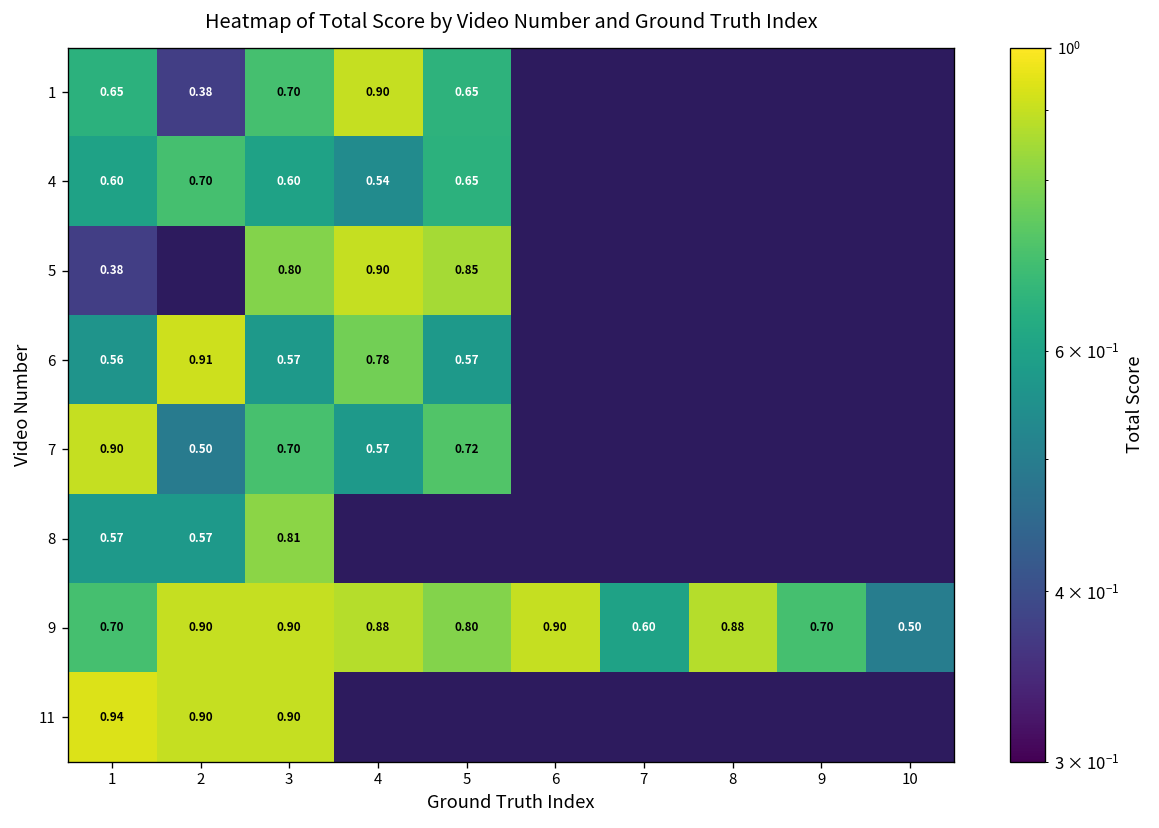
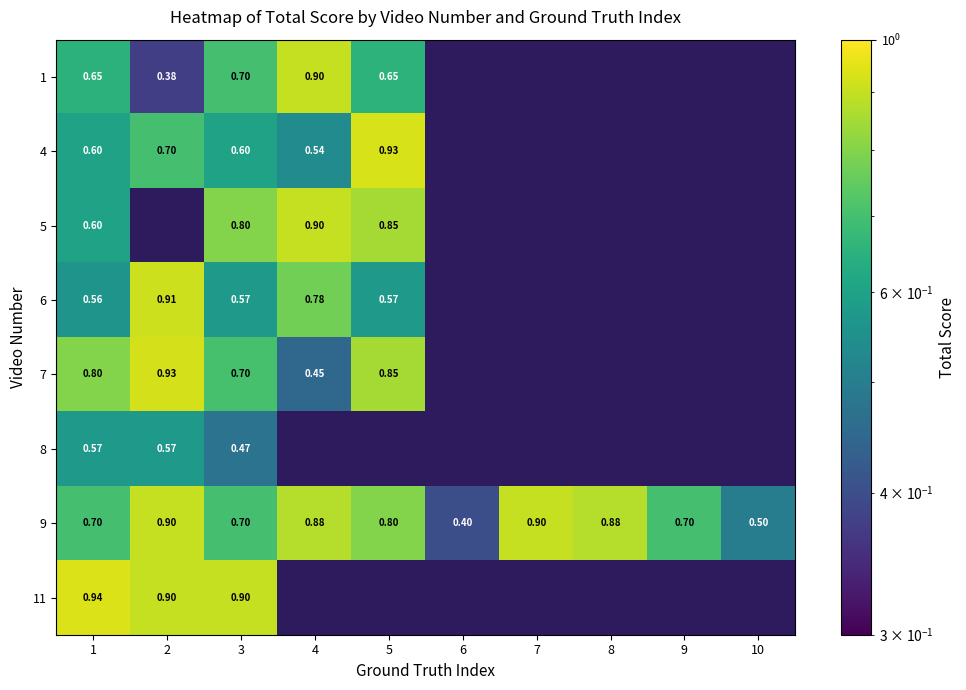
4, 5: 0.65 -> 0.93
5, 1: 0.38 -> 0.60
7, 1: 0.90 -> 0.80
7, 2: 0.50 -> 0.93
7, 4: 0.57 -> 0.45
7, 5: 0.72 -> 0.85
8, 3: 0.81 -> 0.47
9, 3: 0.90 -> 0.70
9, 6: 0.90 -> 0.40
9, 7: 0.60 -> 0.90
